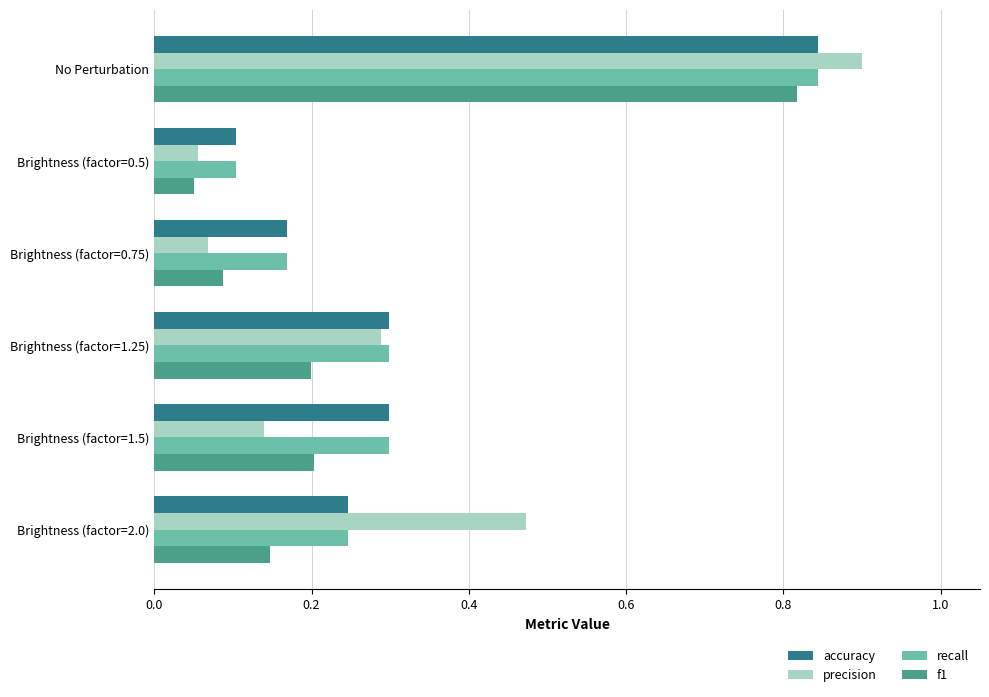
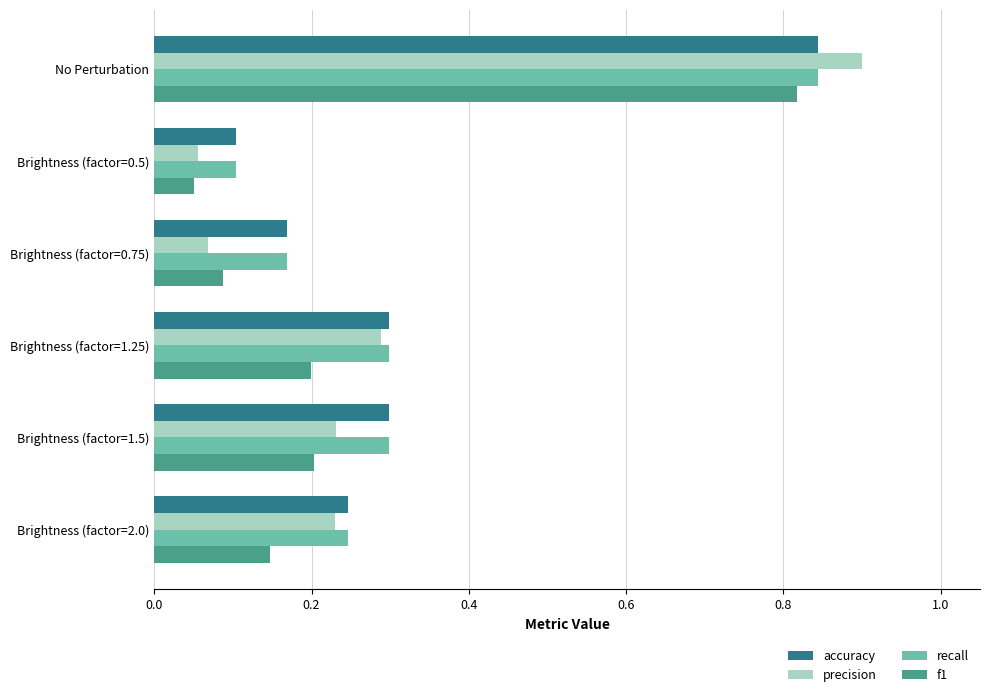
precision, Brightness (factor=1.5): 0.14 -> 0.23
precision, Brightness (factor=2.0): 0.47 -> 0.23
